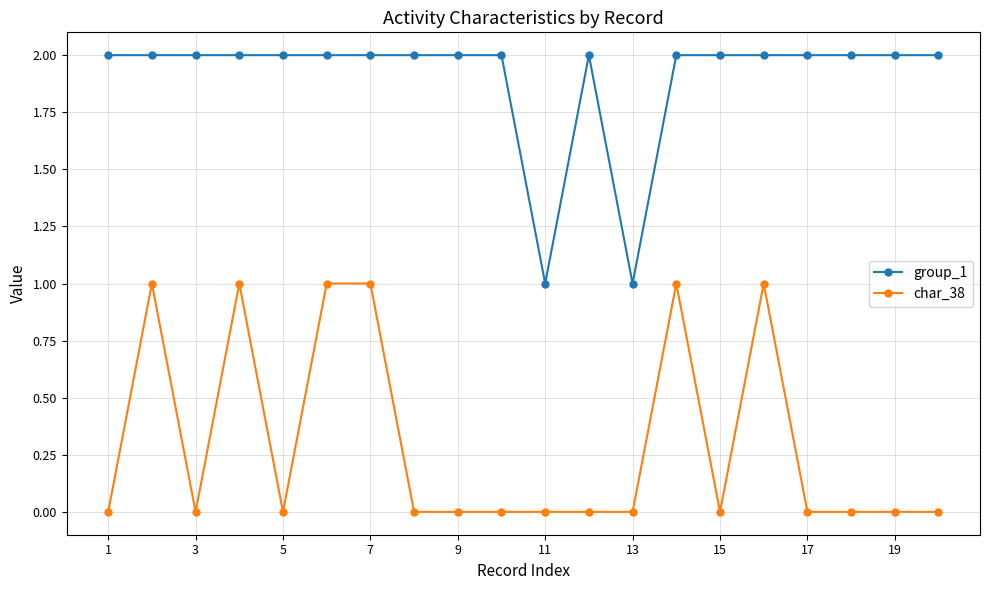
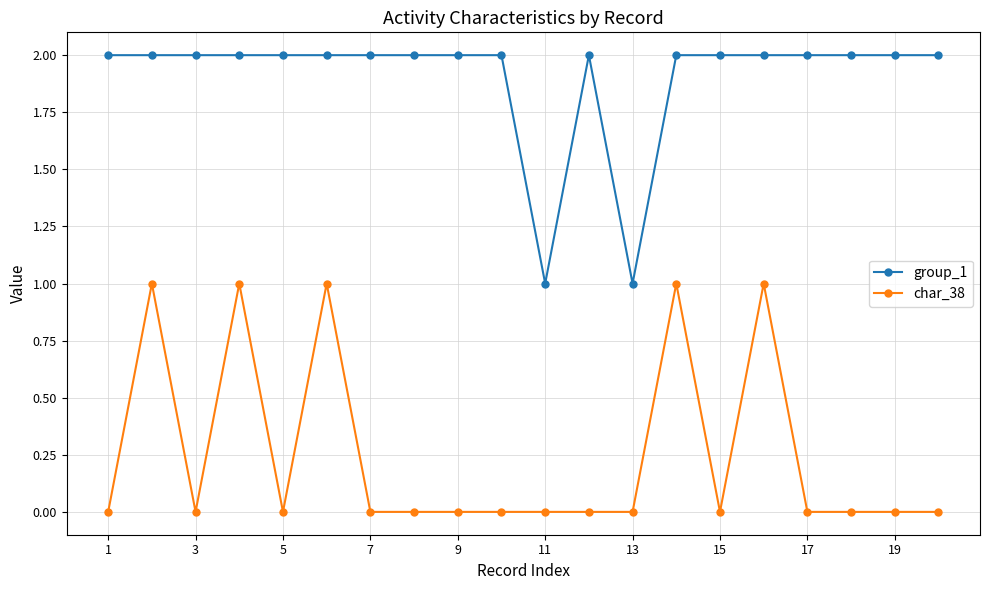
char_38, 7: 1 -> 0
